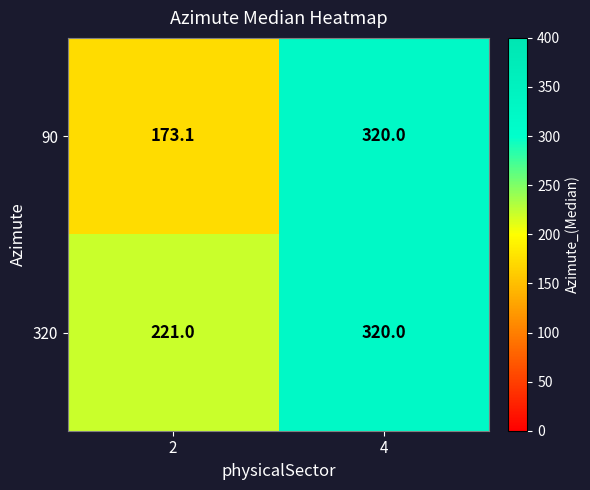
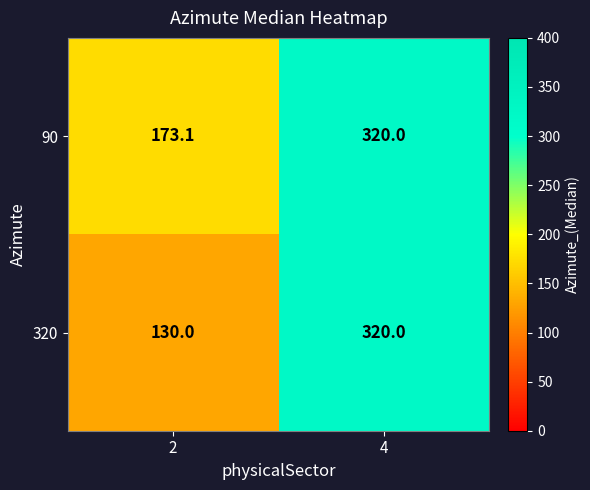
320, 2: 221.0 -> 130.0
